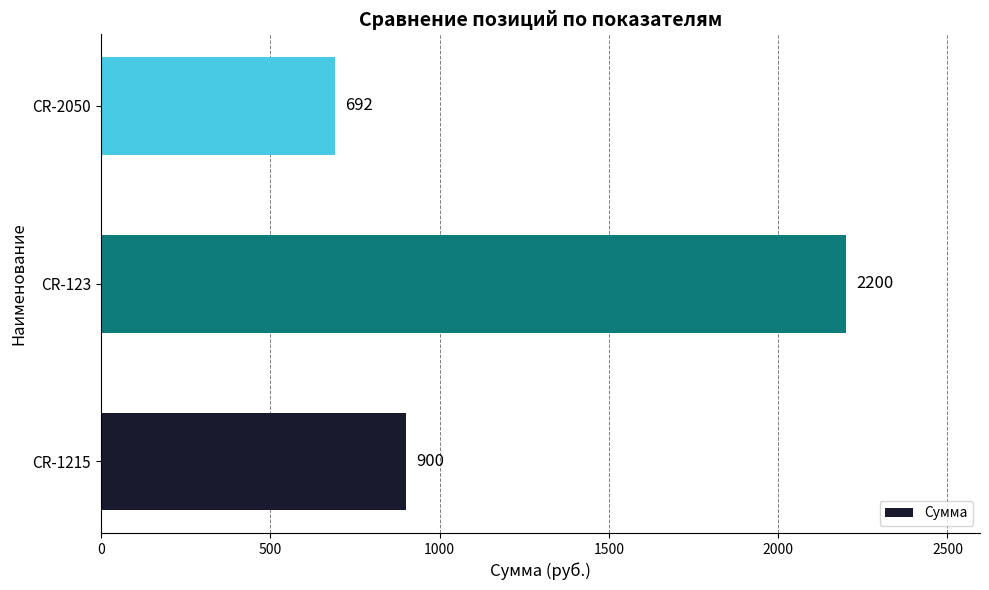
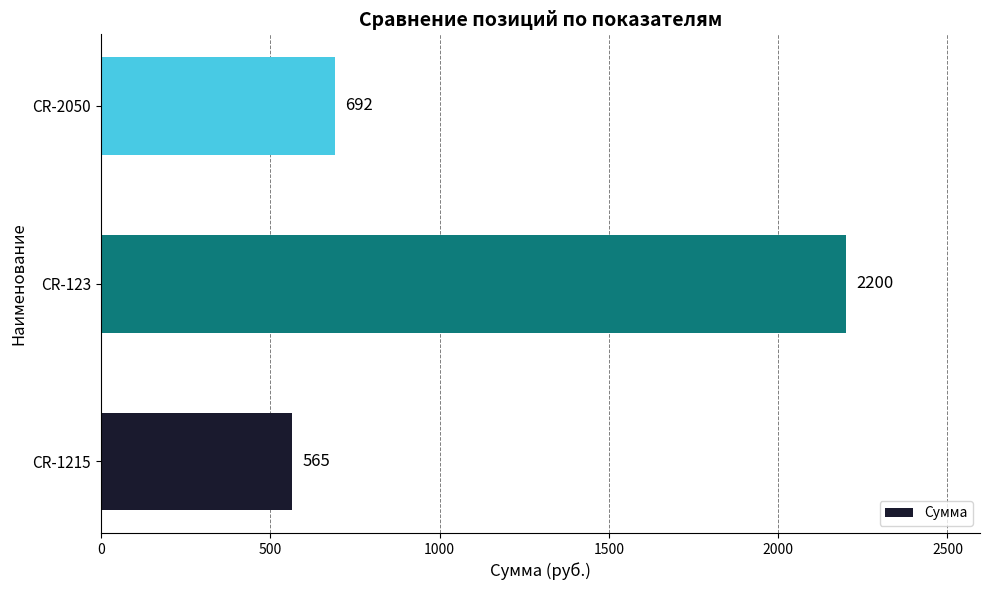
CR-1215: 900 -> 565
